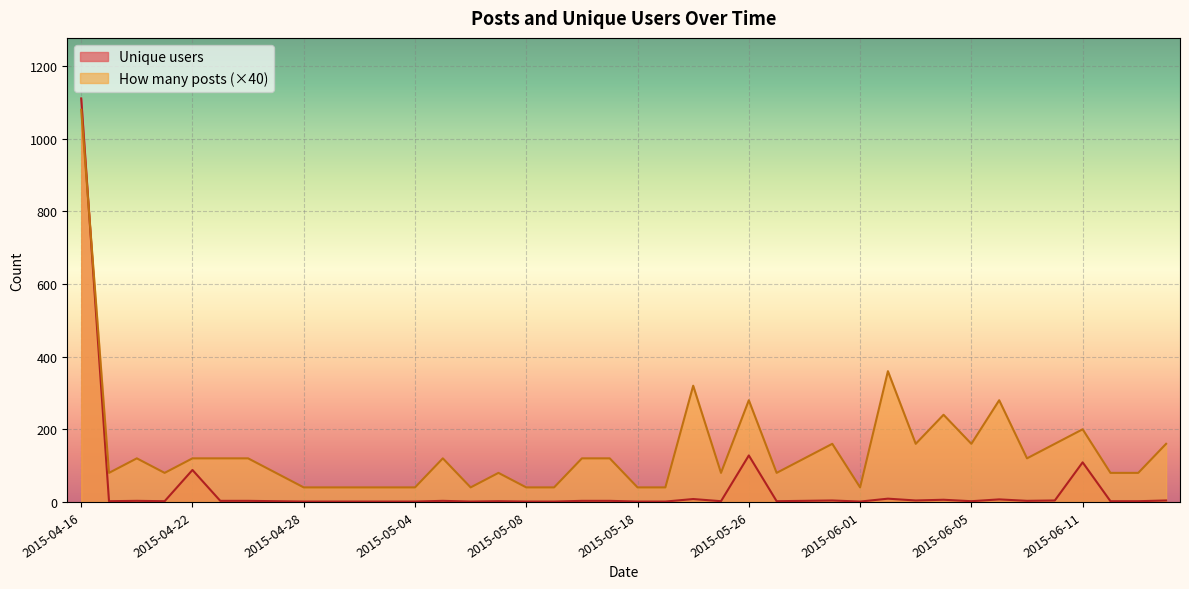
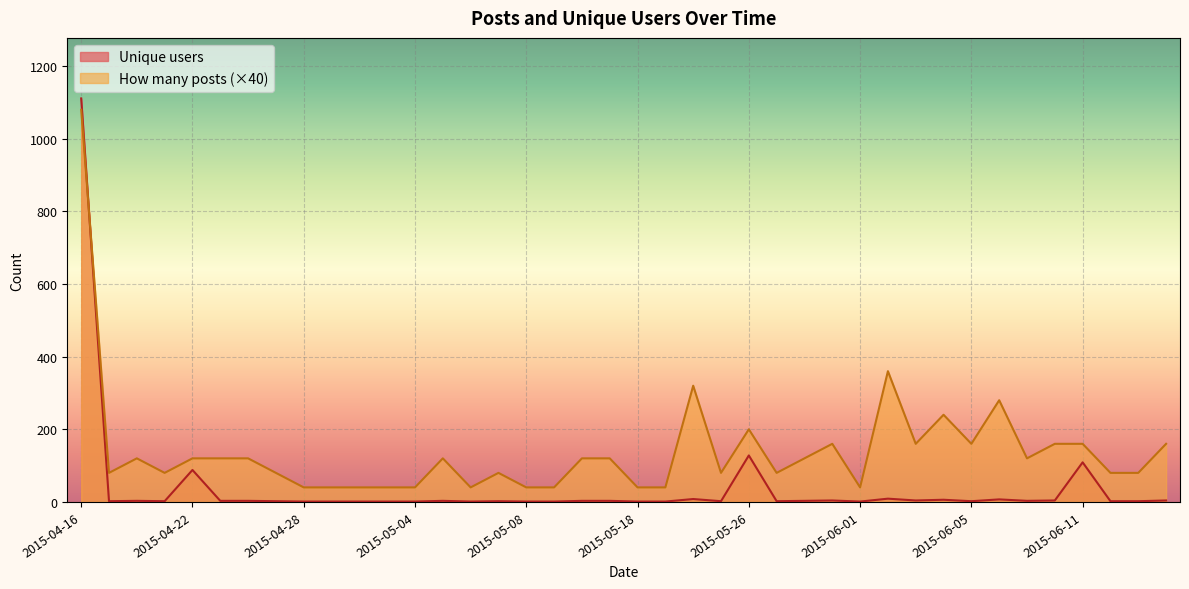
How many posts (×40), 2015-05-26: 280 -> 200
How many posts (×40), 2015-06-11: 200 -> 160
